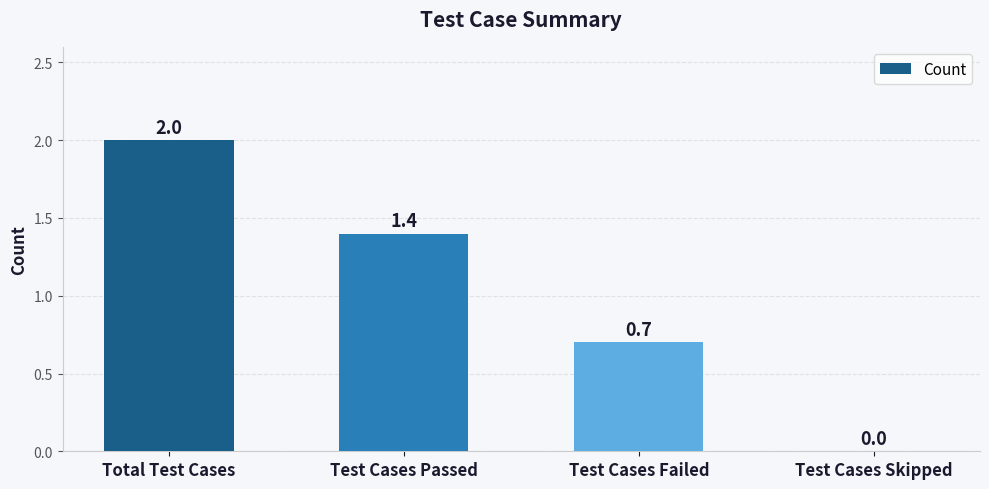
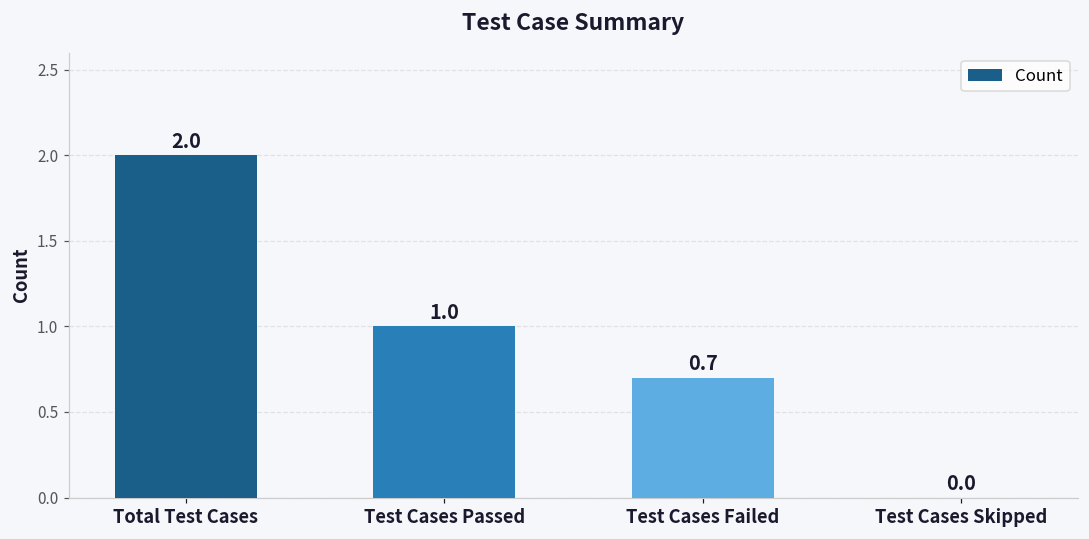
Test Cases Passed: 1.4 -> 1.0
